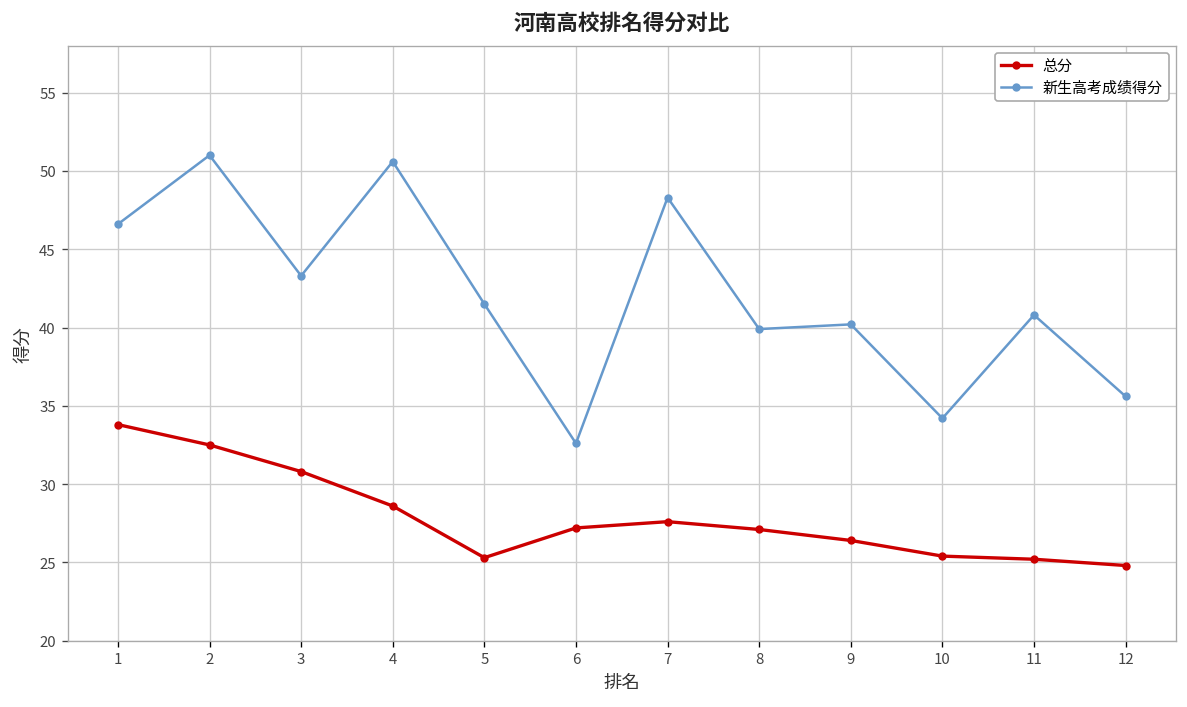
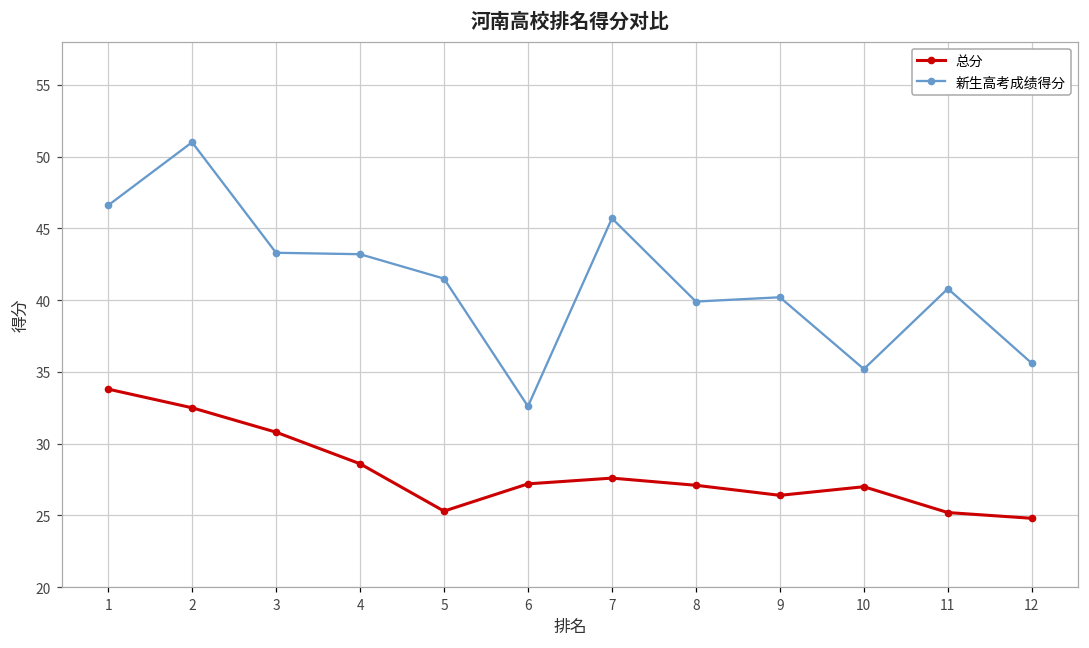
新生高考成绩得分, 4: 50.6 -> 43.2
新生高考成绩得分, 7: 48.3 -> 45.7
总分, 10: 25.4 -> 27.0
新生高考成绩得分, 10: 34.2 -> 35.2
